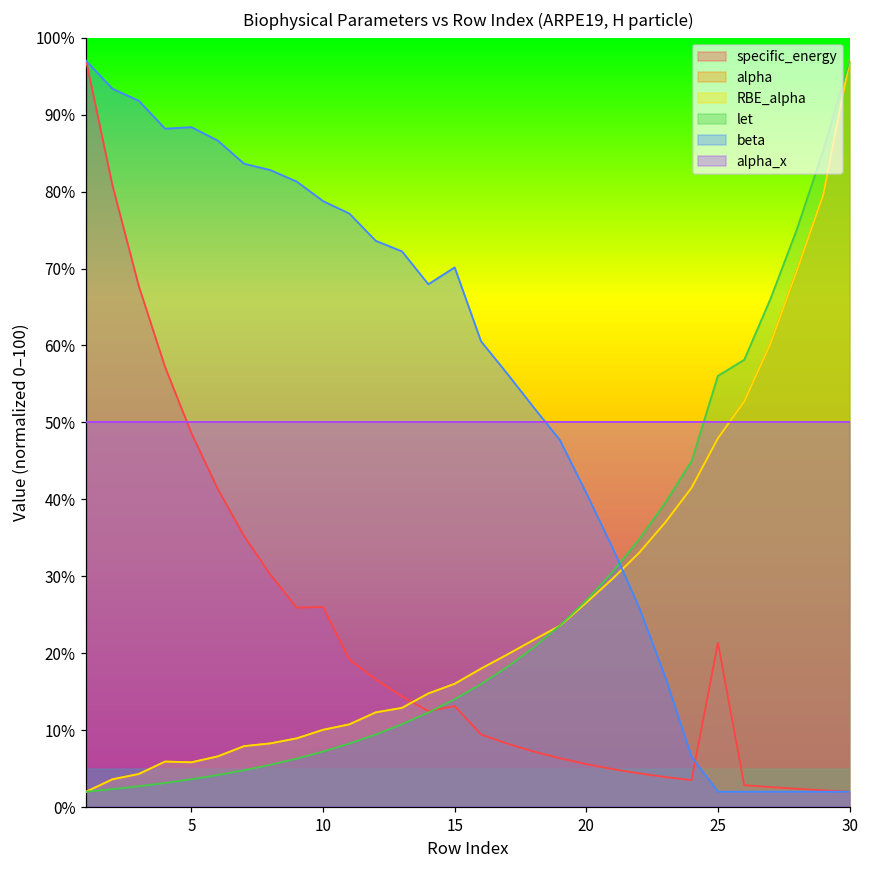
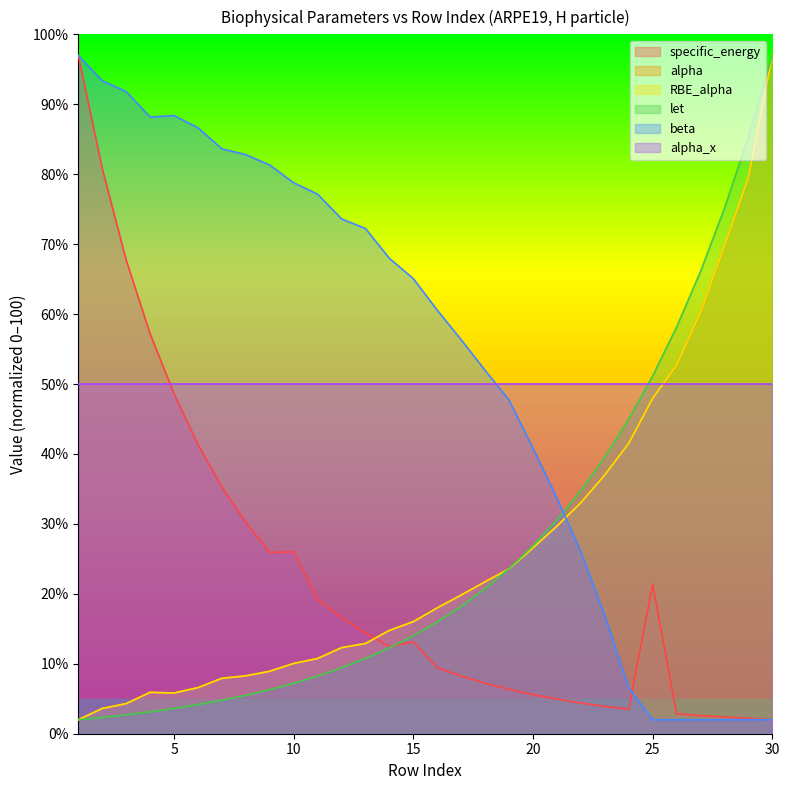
beta, 15: 70% -> 65%
let, 25: 56% -> 51%
